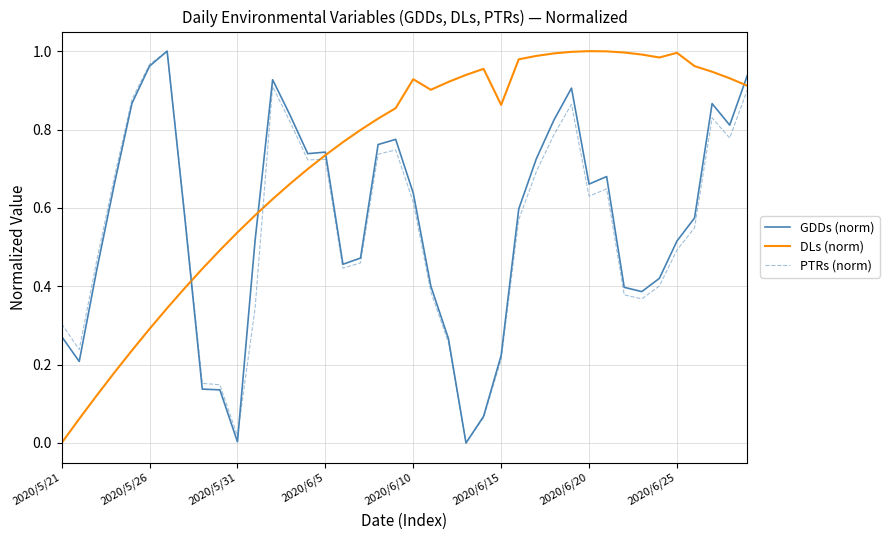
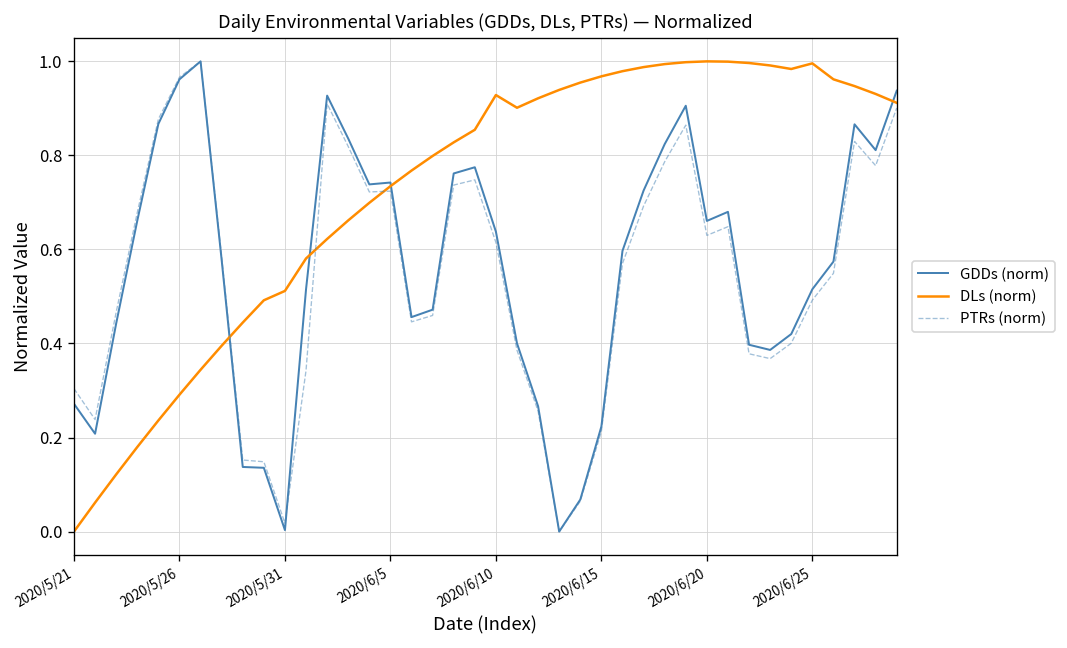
DLs (norm), 2020/5/31: 0.54 -> 0.51
DLs (norm), 2020/6/15: 0.86 -> 0.97
